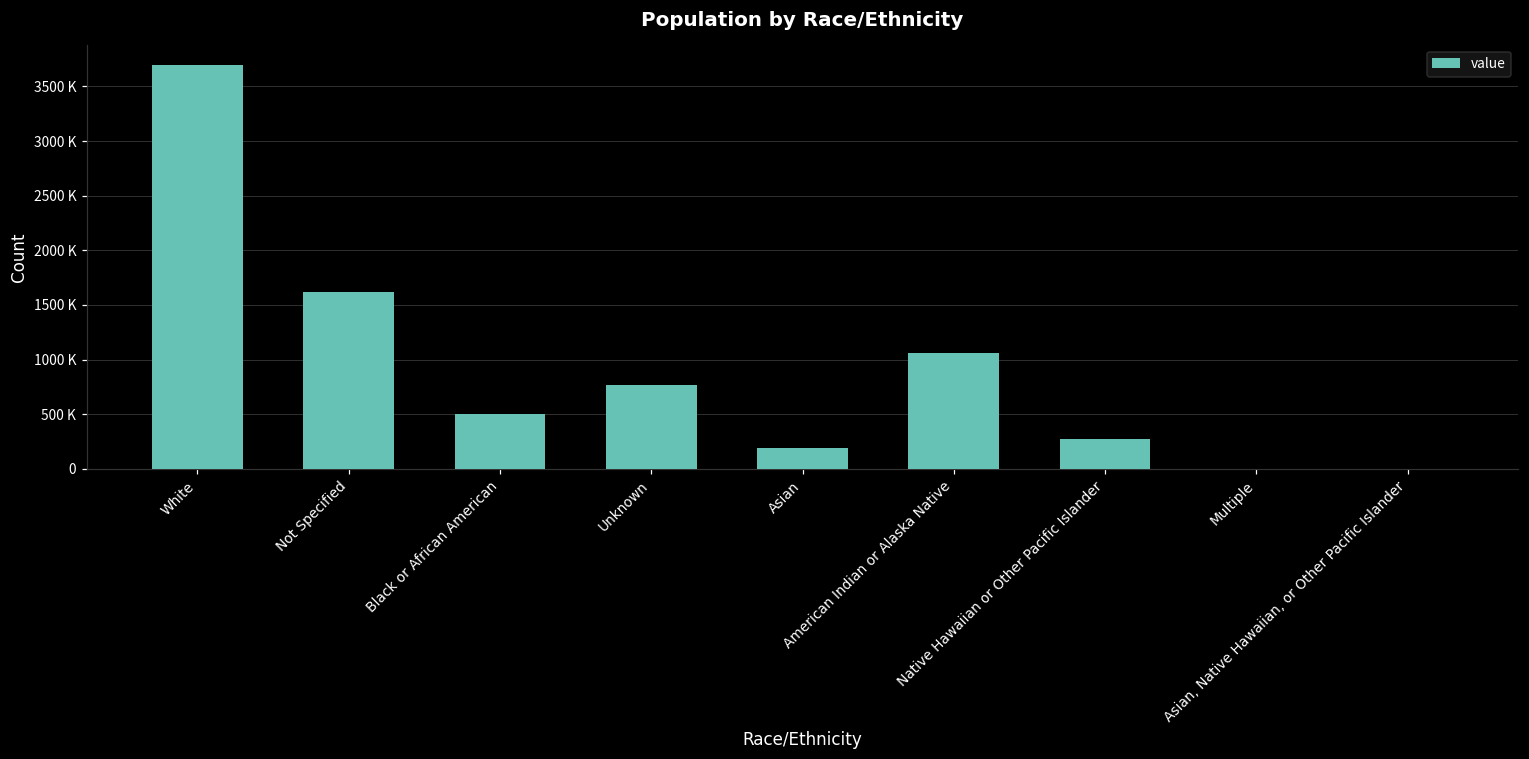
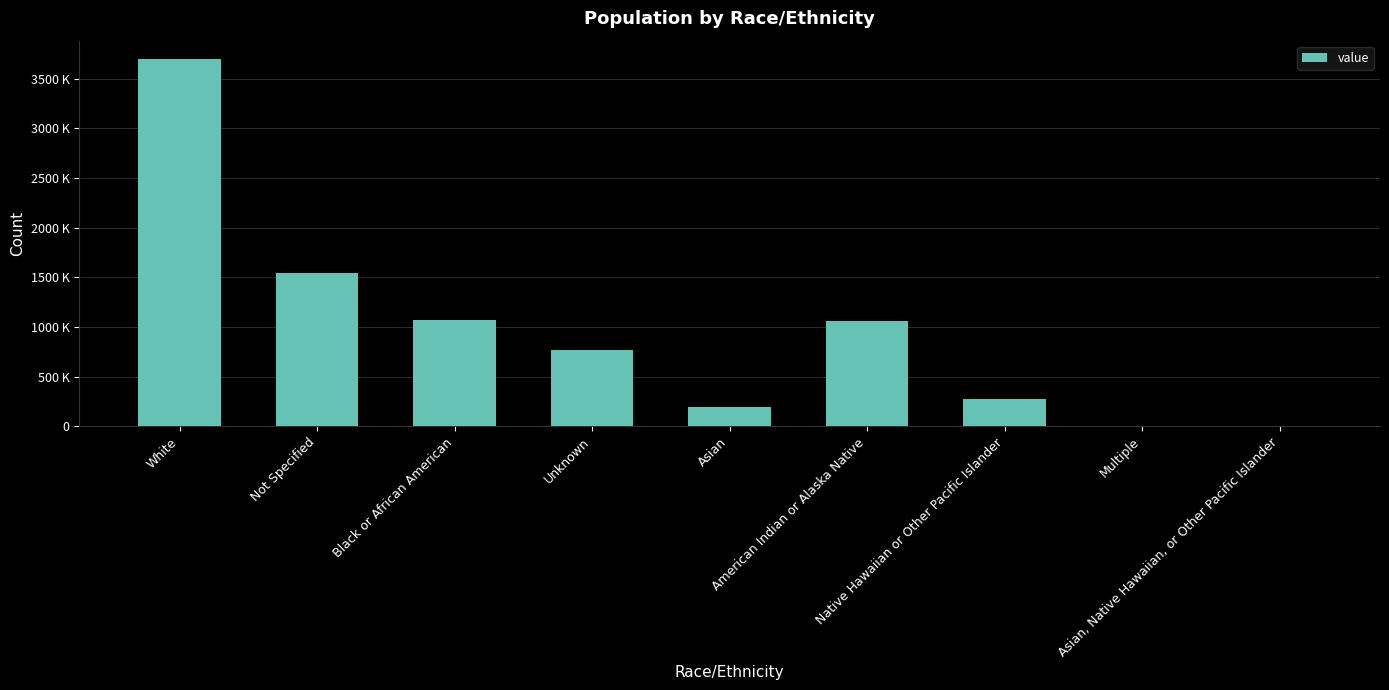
Not Specified: 1600000 -> 1500000
Black or African American: 500000 -> 1100000
